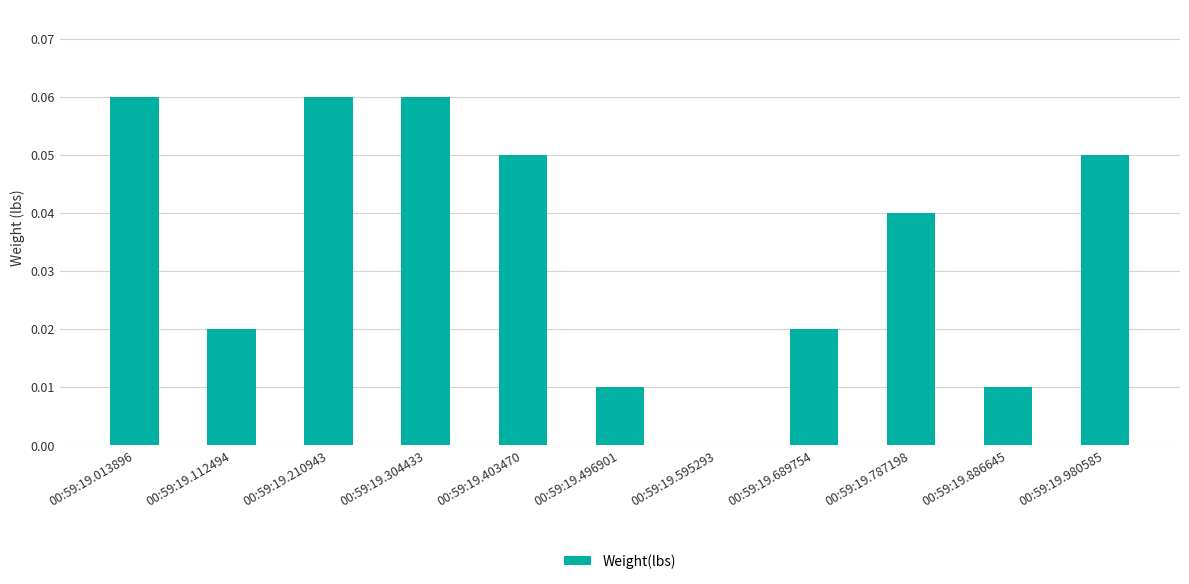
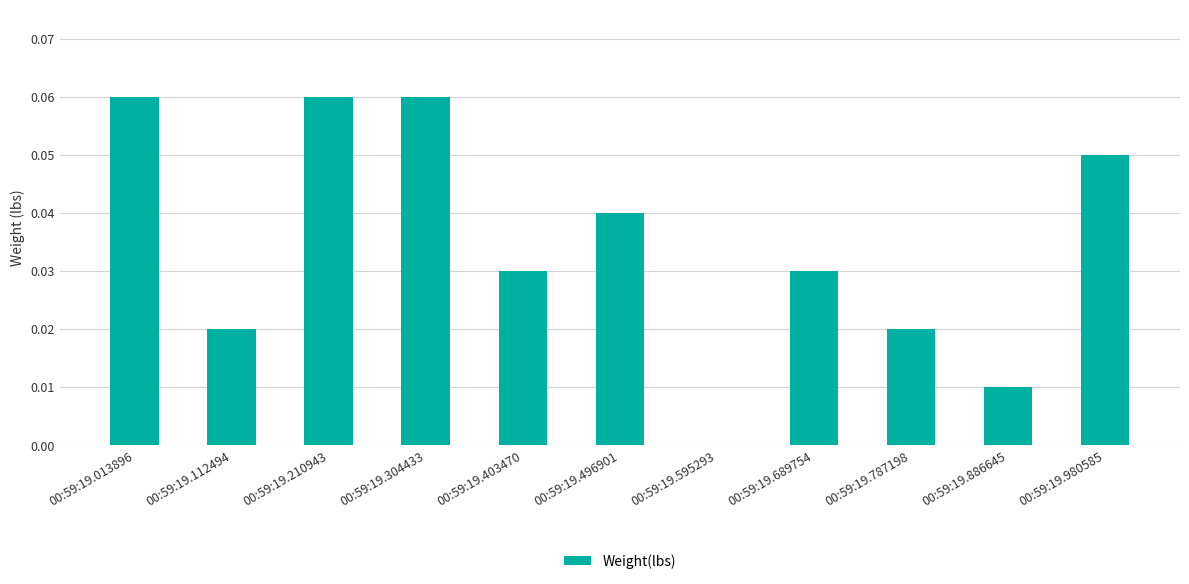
00:59:19.403470: 0.05 -> 0.03
00:59:19.496901: 0.01 -> 0.04
00:59:19.689754: 0.02 -> 0.03
00:59:19.787198: 0.04 -> 0.02
